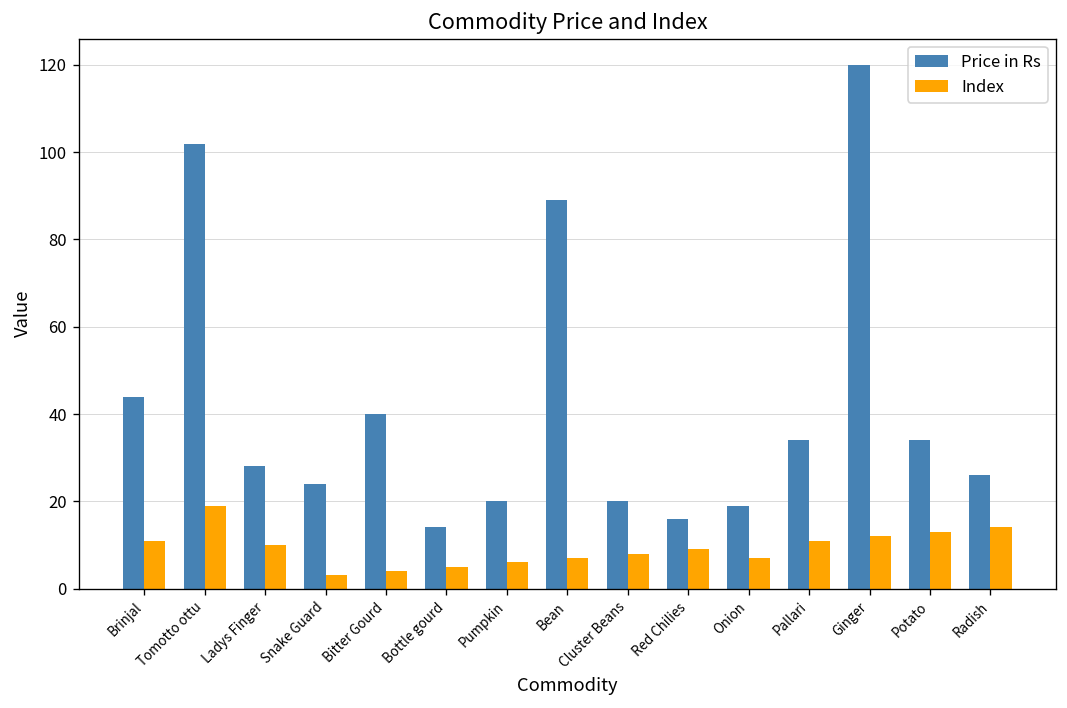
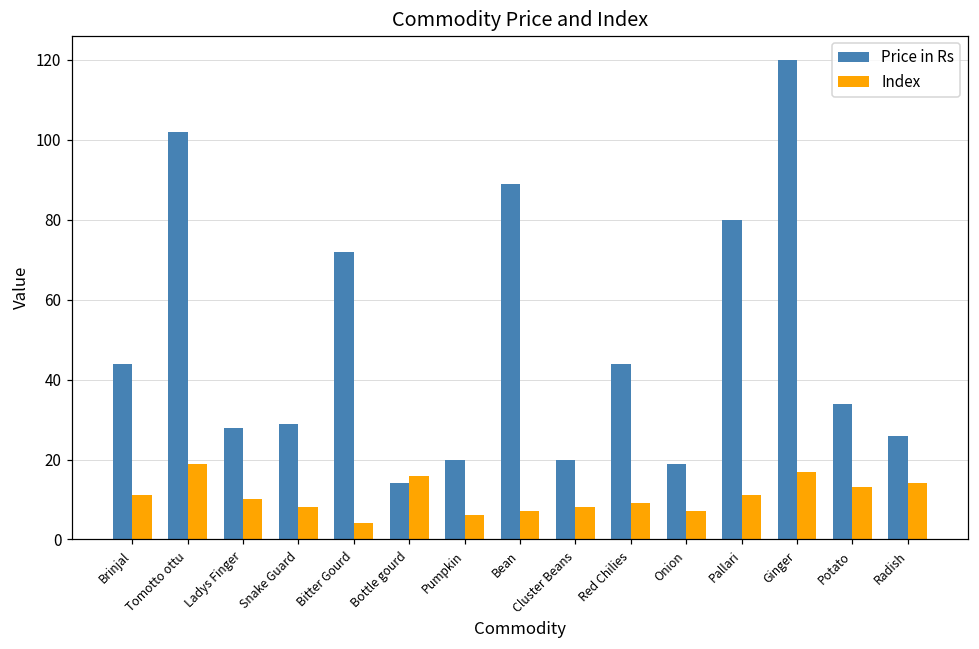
Price in Rs, Snake Guard: 24 -> 29
Index, Snake Guard: 3 -> 8
Price in Rs, Bitter Gourd: 40 -> 72
Index, Bottle gourd: 5 -> 16
Price in Rs, Red Chilies: 16 -> 44
Price in Rs, Pallari: 34 -> 80
Index, Ginger: 12 -> 17
